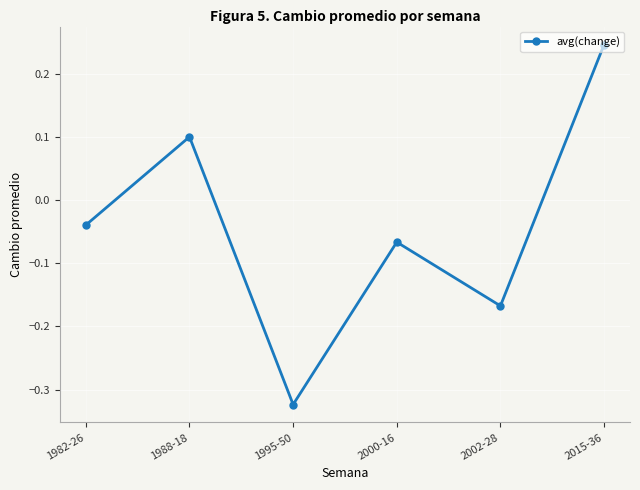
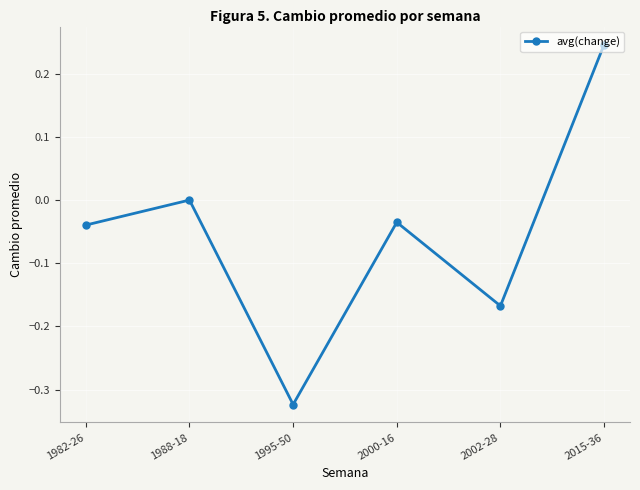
1988-18: 0.1 -> 0.0
2000-16: -0.07 -> -0.04
